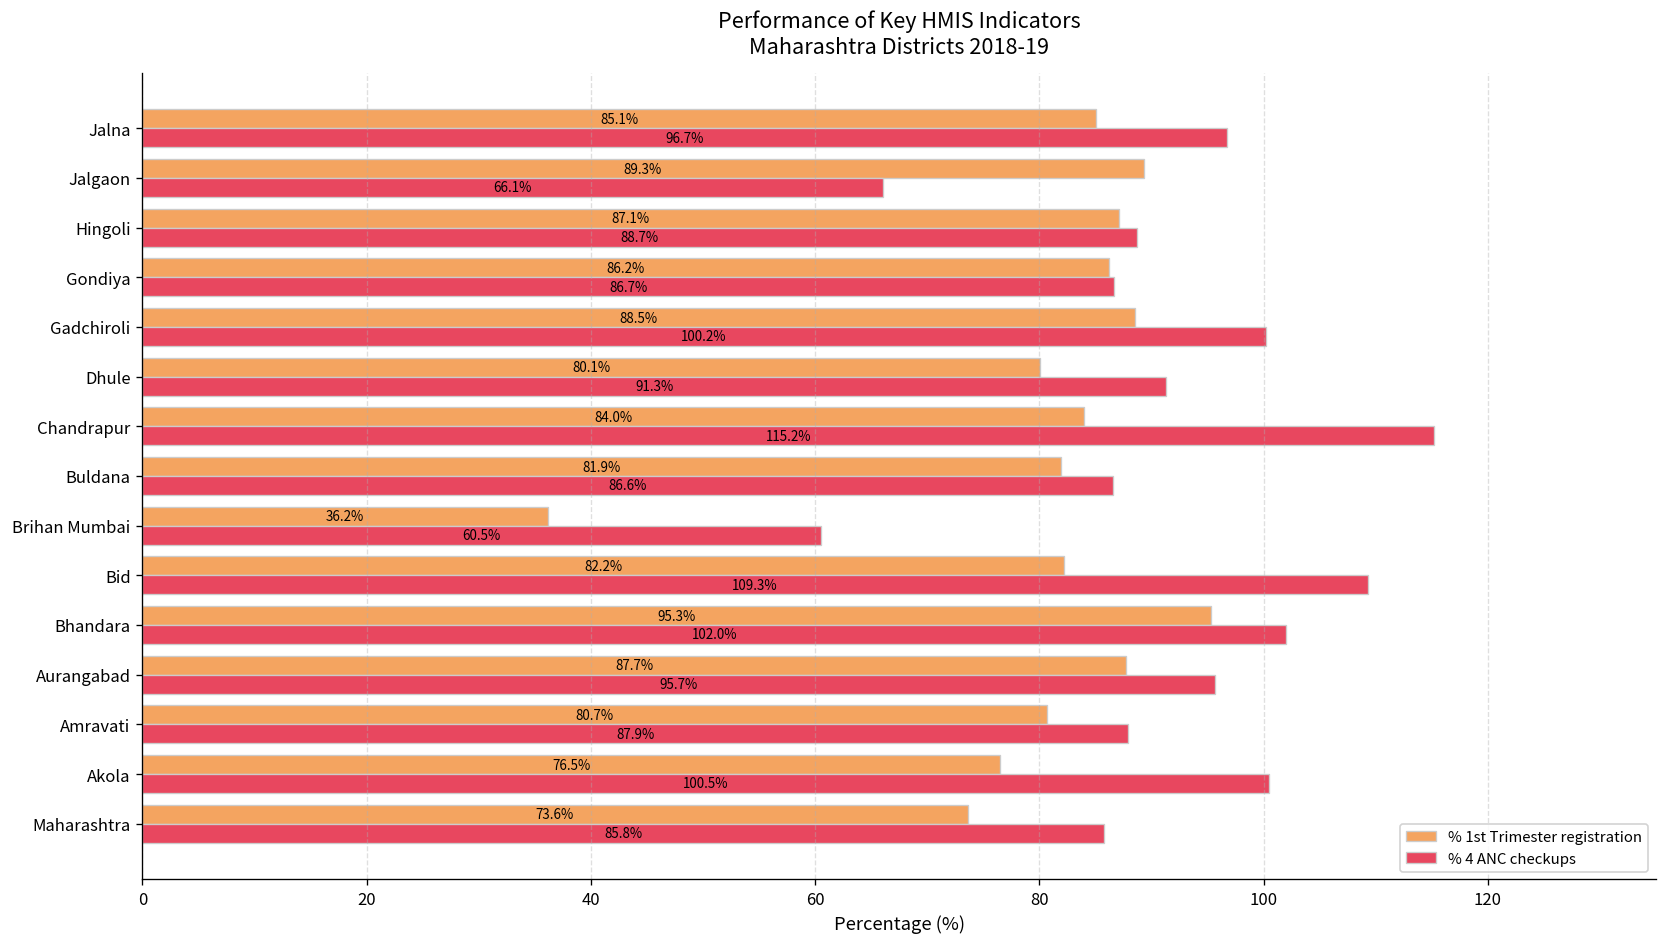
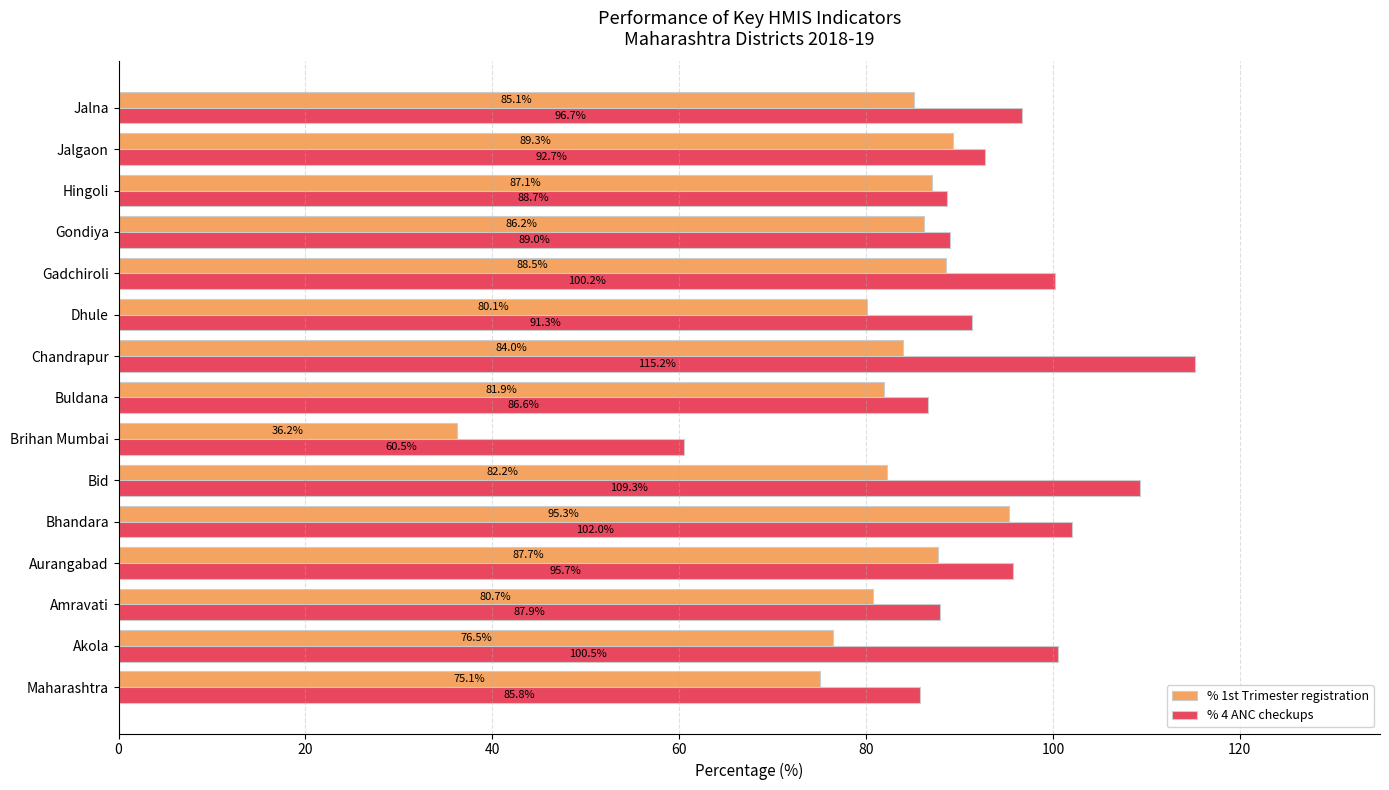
% 4 ANC checkups, Jalgaon: 66.1% -> 92.7%
% 4 ANC checkups, Gondiya: 86.7% -> 89.0%
% 1st Trimester registration, Maharashtra: 73.6% -> 75.1%
